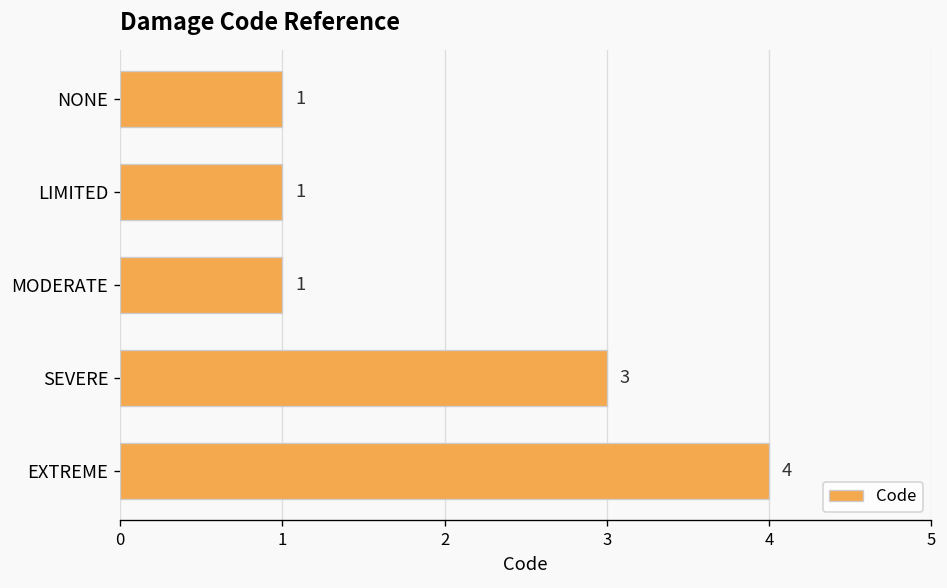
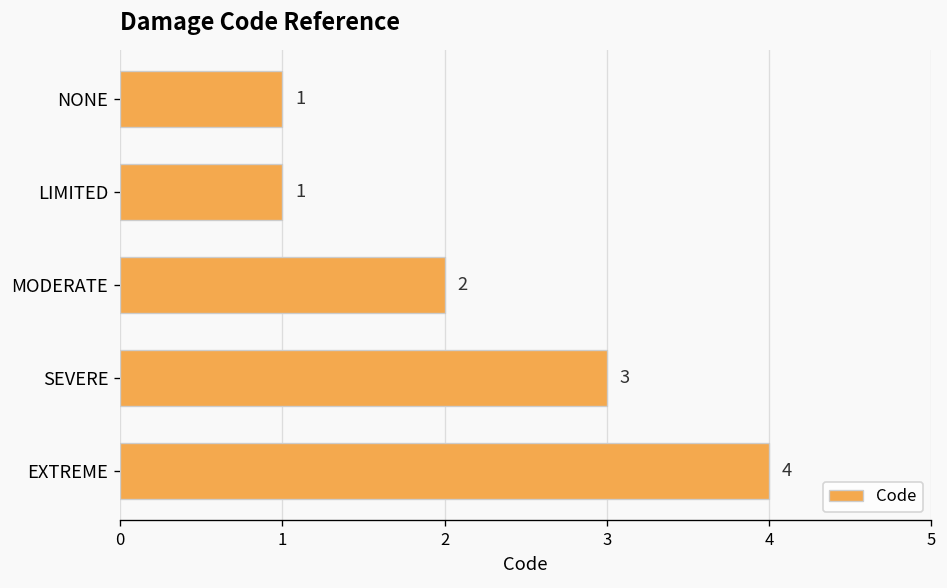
MODERATE: 1 -> 2
